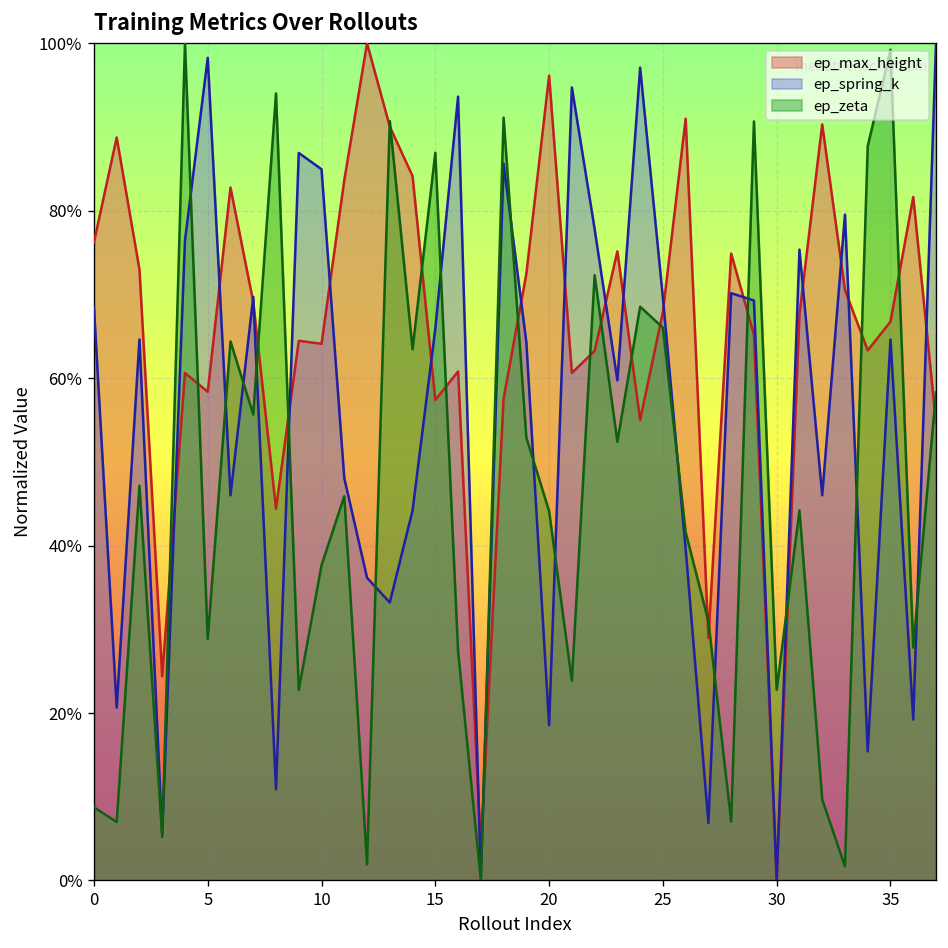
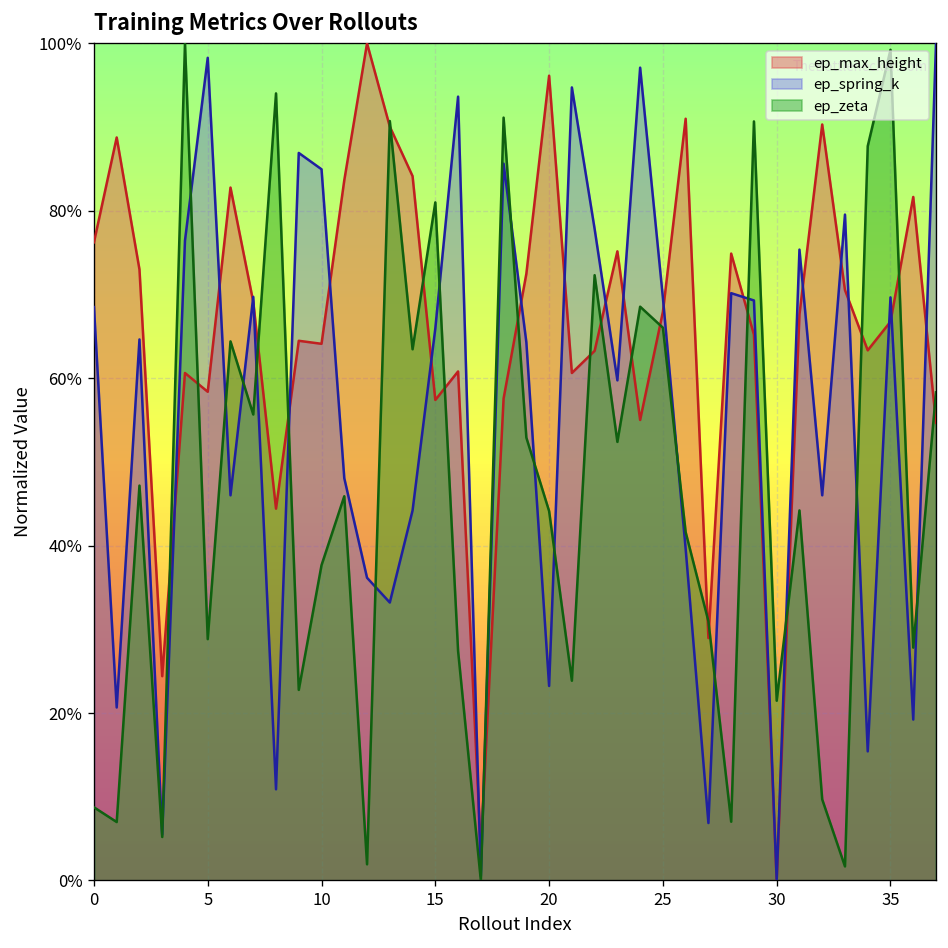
ep_zeta, 15: 87% -> 81%
ep_spring_k, 20: 19% -> 23%
ep_zeta, 30: 23% -> 21%
ep_spring_k, 35: 65% -> 70%
